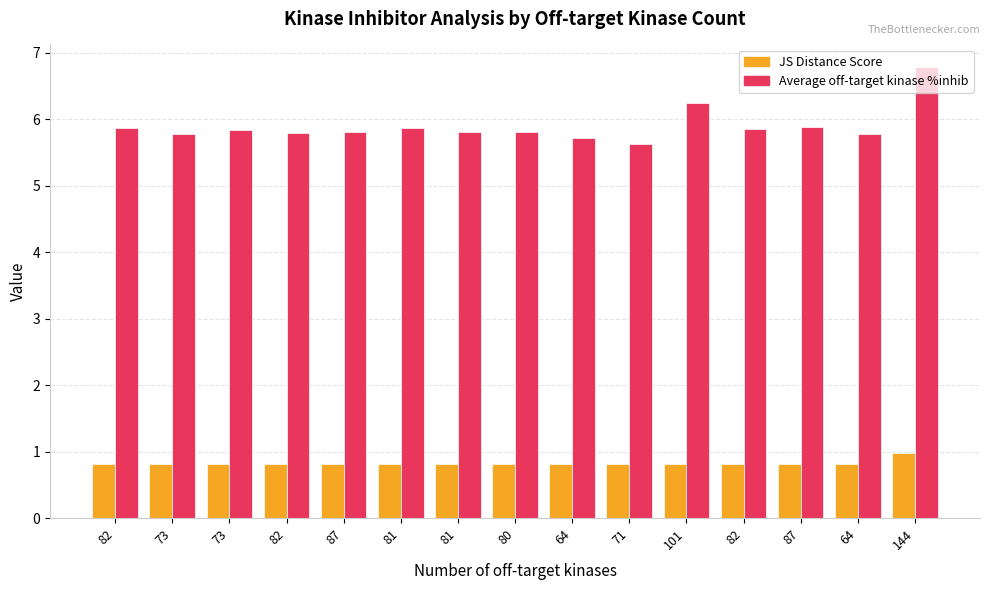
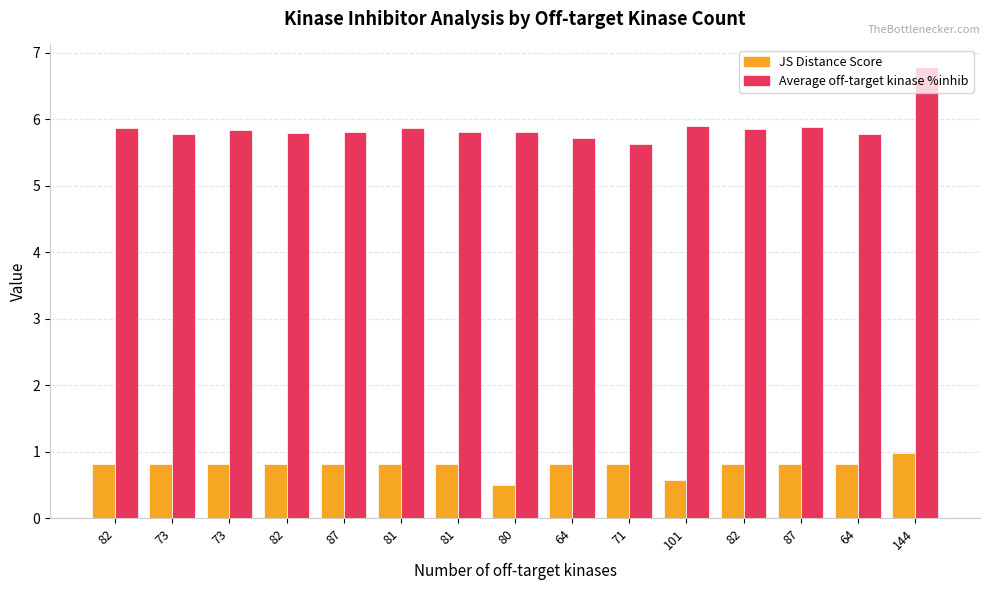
JS Distance Score, 80: 0.8 -> 0.5
JS Distance Score, 101: 0.8 -> 0.6
Average off-target kinase %inhib, 101: 6.2 -> 5.9
